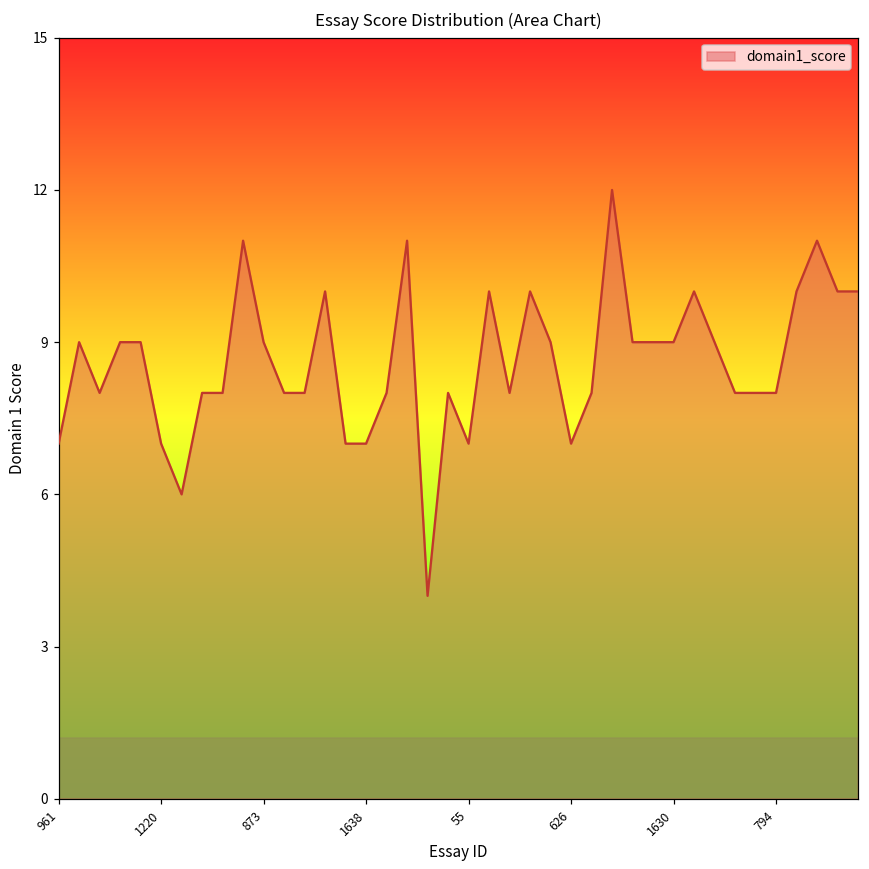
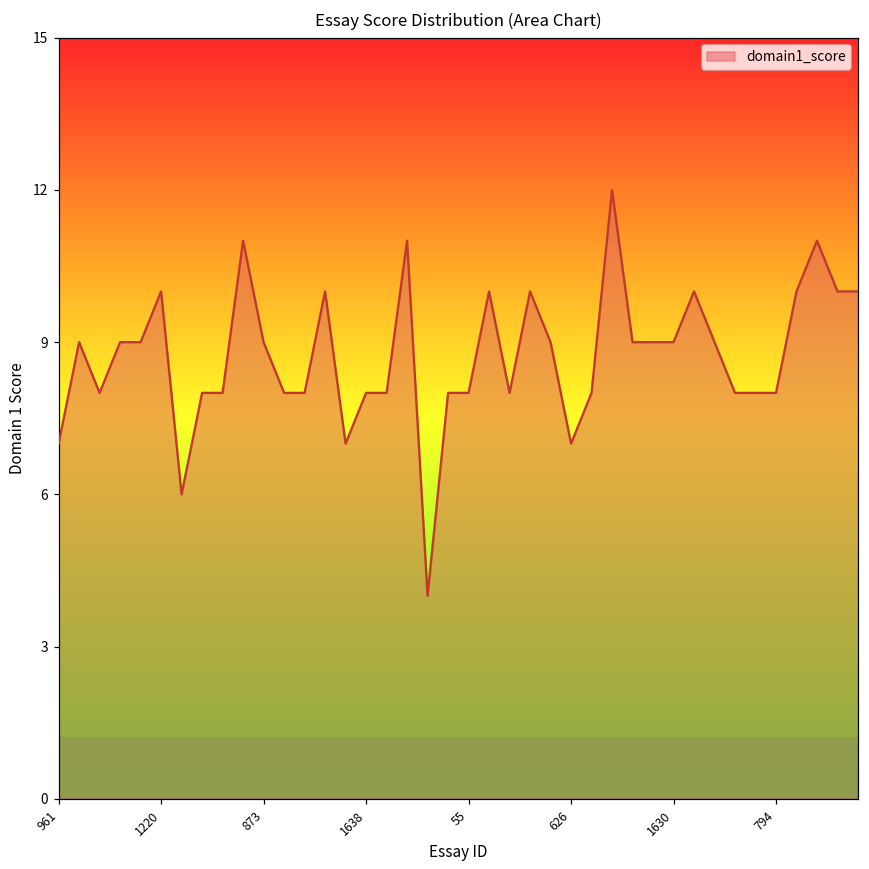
1220: 7 -> 10
1638: 7 -> 8
55: 7 -> 8
